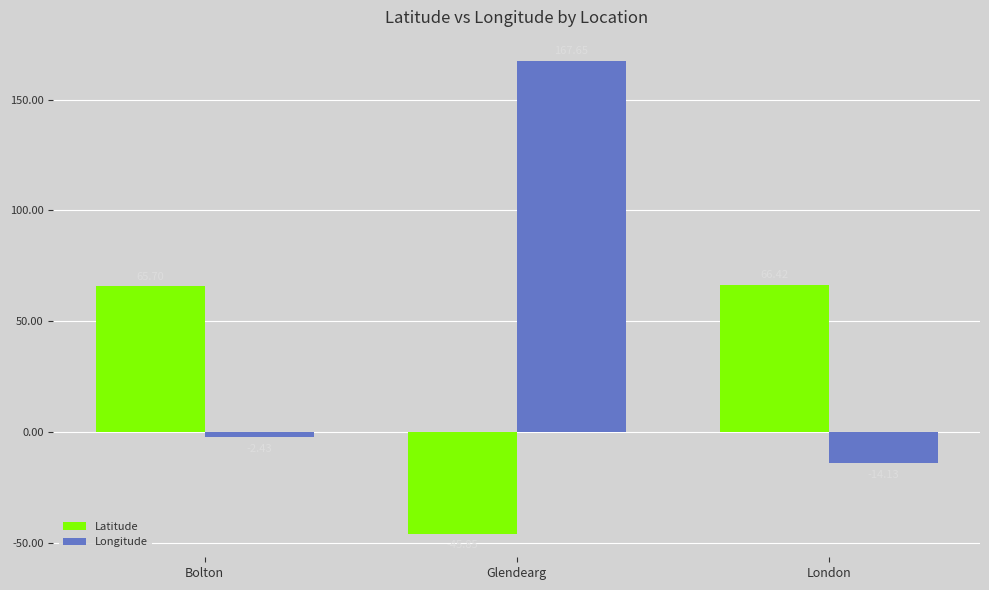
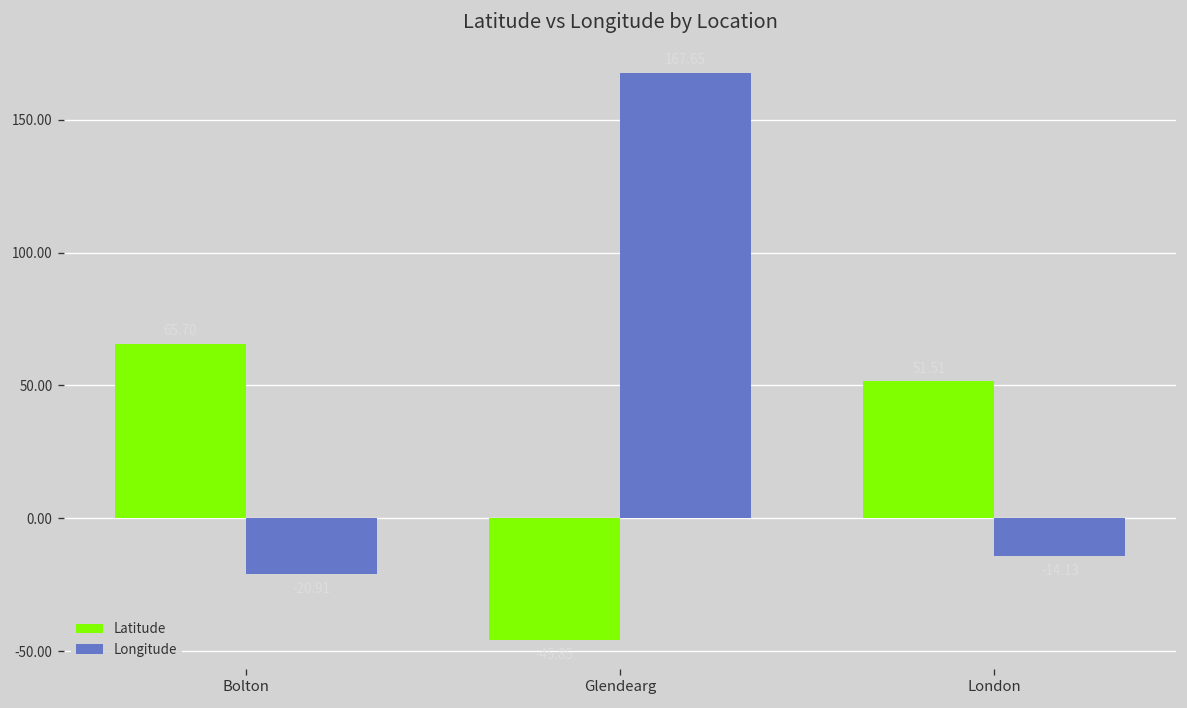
Longitude, Bolton: -2 -> -21
Latitude, London: 66 -> 52
